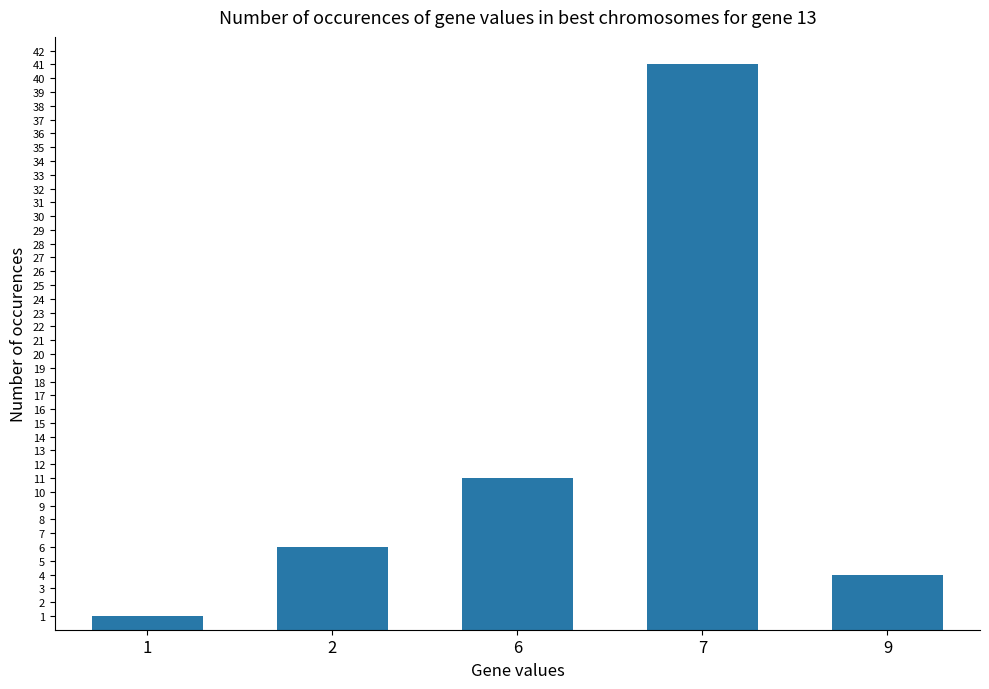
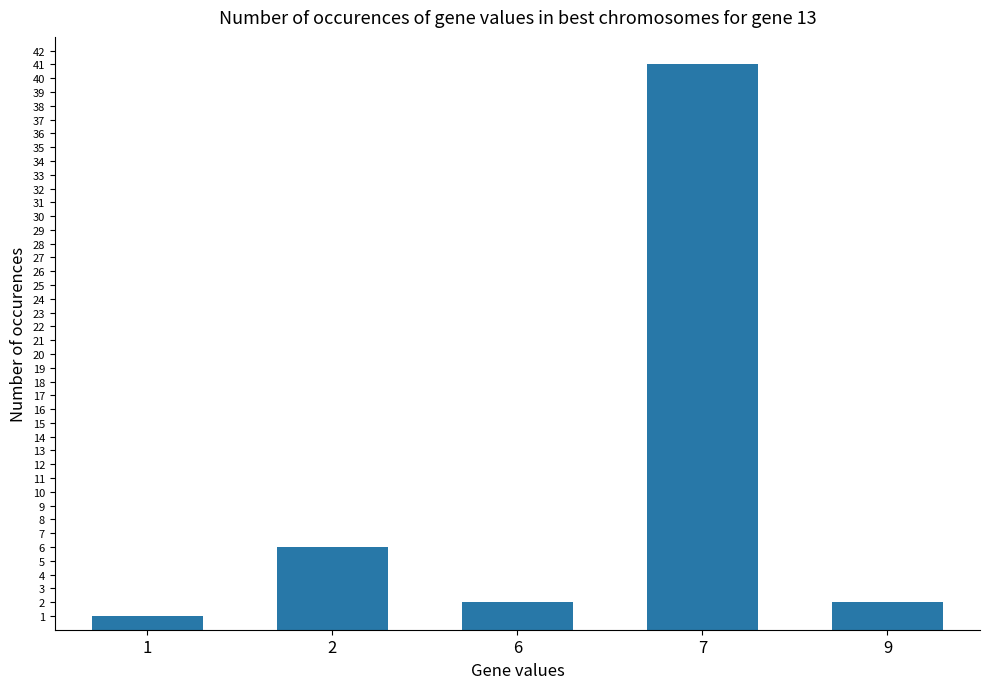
6: 11 -> 2
9: 4 -> 2
